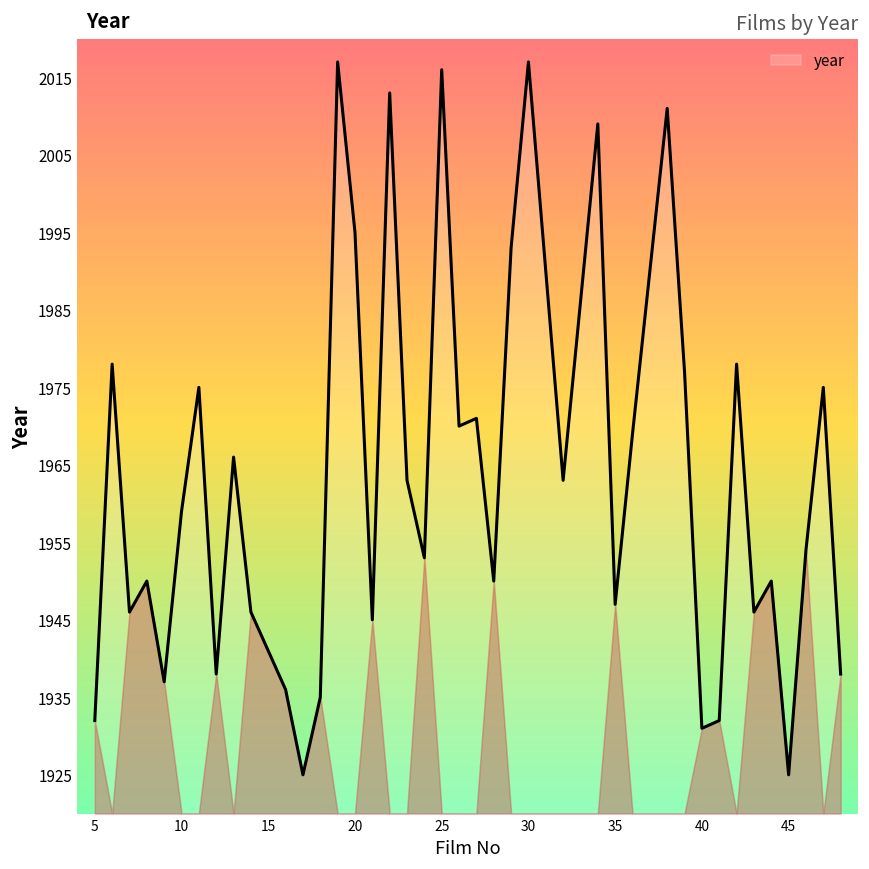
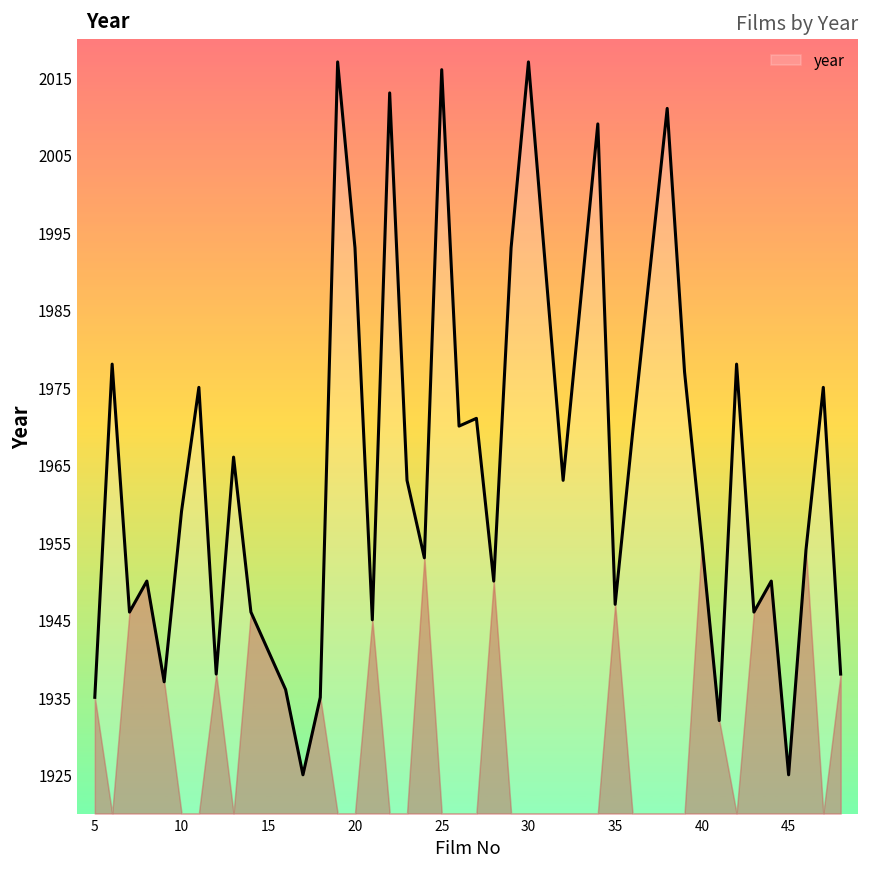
year, 5: 1932 -> 1935
year, 20: 1995 -> 1993
year, 40: 1931 -> 1955
